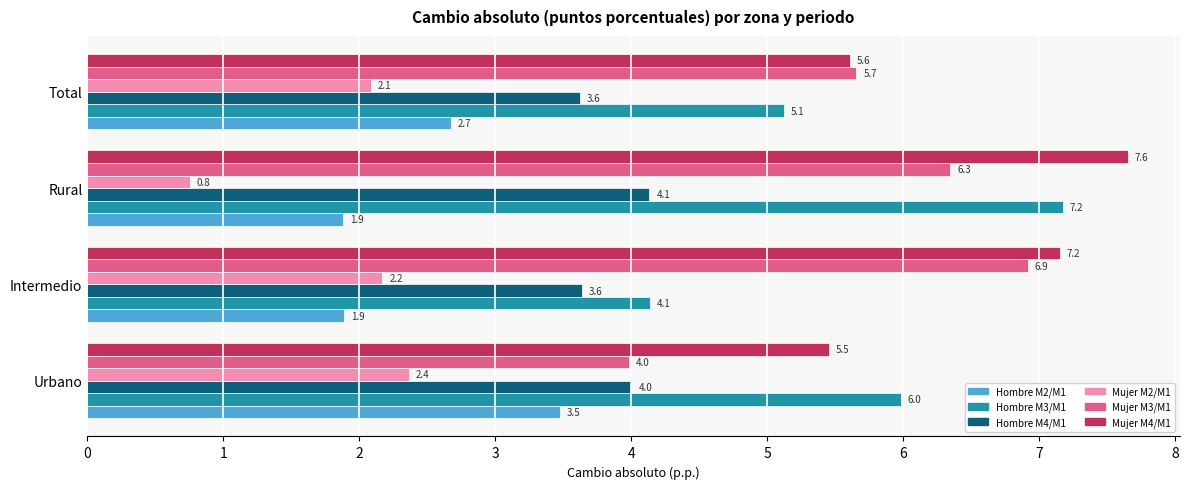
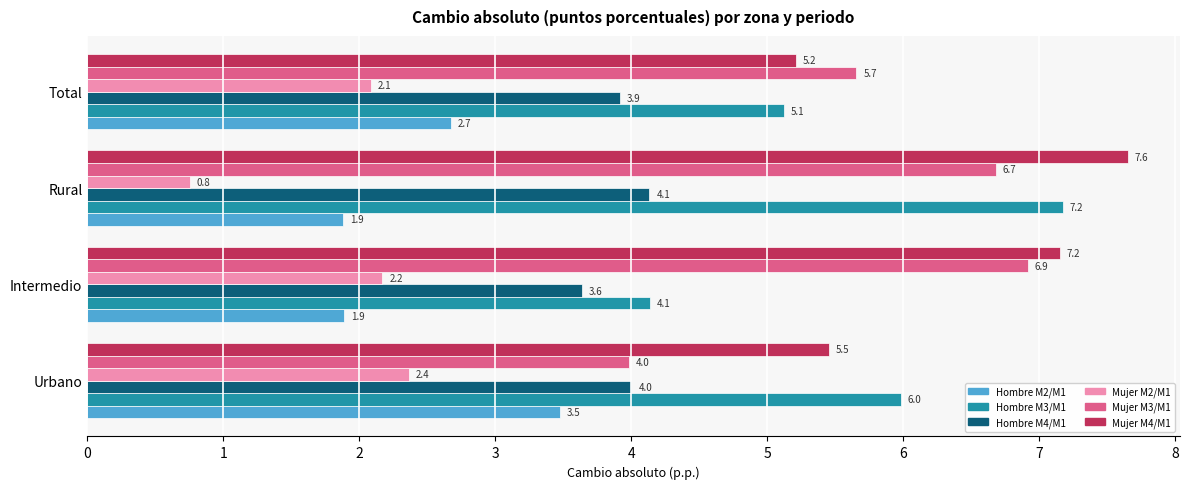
Mujer M4/M1, Total: 5.6 -> 5.2
Hombre M4/M1, Total: 3.6 -> 3.9
Mujer M3/M1, Rural: 6.3 -> 6.7
